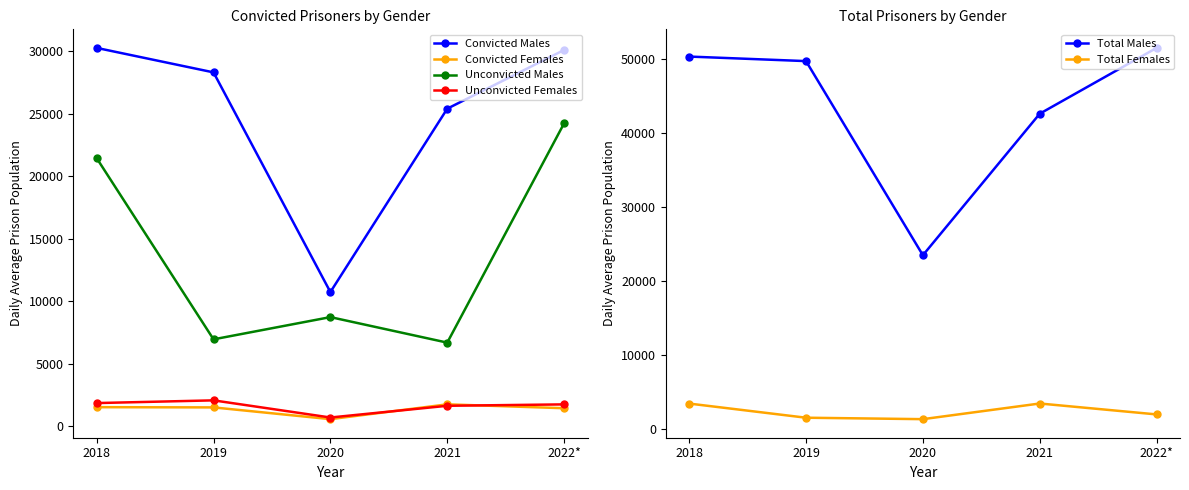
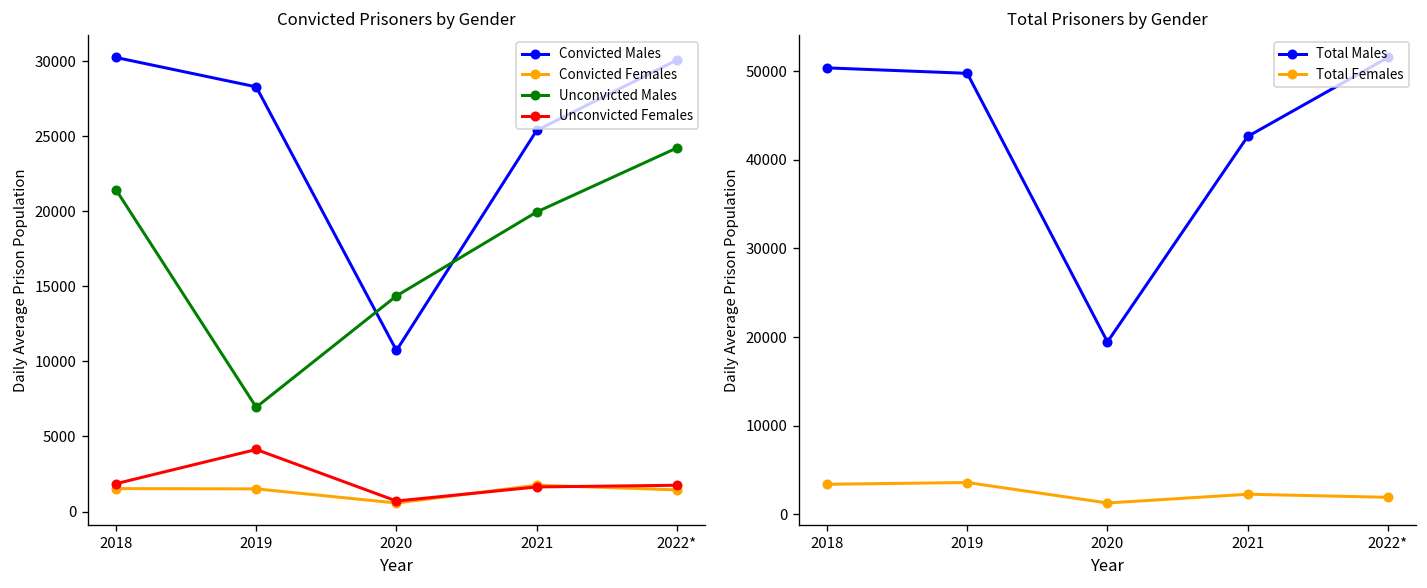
Convicted Prisoners by Gender, Unconvicted Females, 2019: 2100 -> 4100
Convicted Prisoners by Gender, Unconvicted Males, 2020: 8700 -> 14400
Convicted Prisoners by Gender, Unconvicted Males, 2021: 6700 -> 20000
Total Prisoners by Gender, Total Females, 2019: 1000 -> 4000
Total Prisoners by Gender, Total Males, 2020: 23000 -> 19000
Total Prisoners by Gender, Total Females, 2021: 3000 -> 2000
